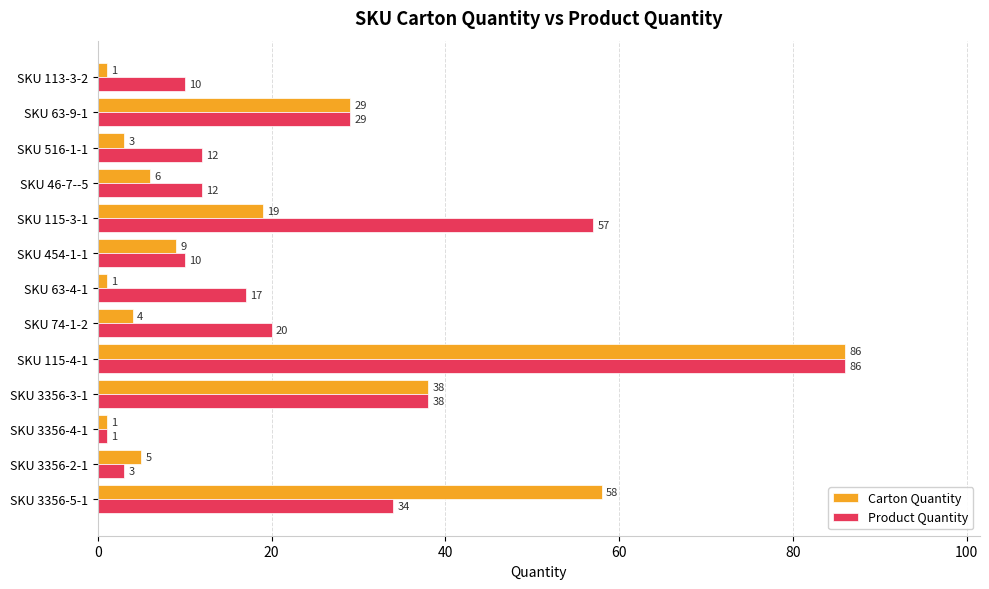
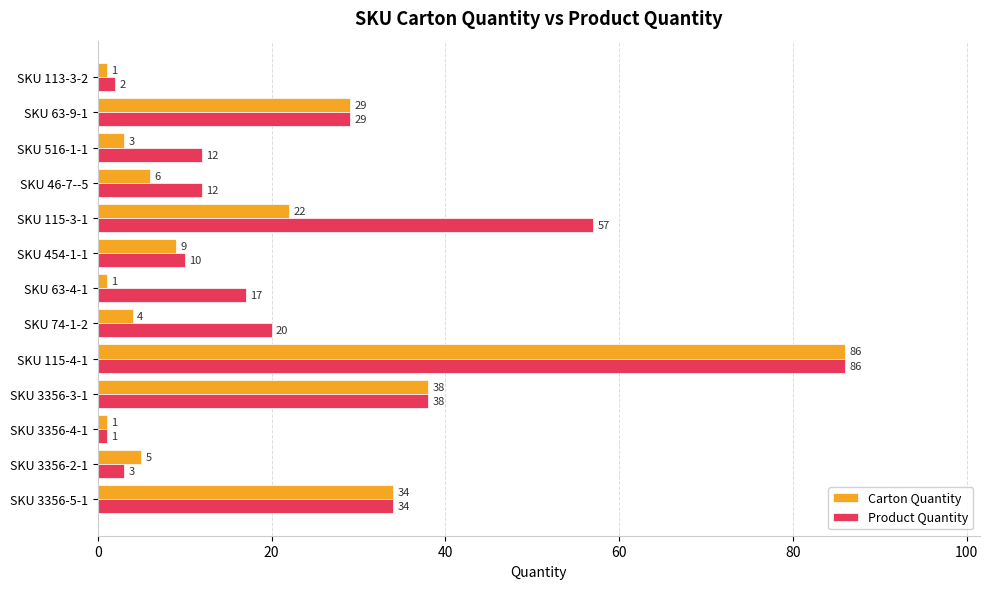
Product Quantity, SKU 113-3-2: 10 -> 2
Carton Quantity, SKU 115-3-1: 19 -> 22
Carton Quantity, SKU 3356-5-1: 58 -> 34
